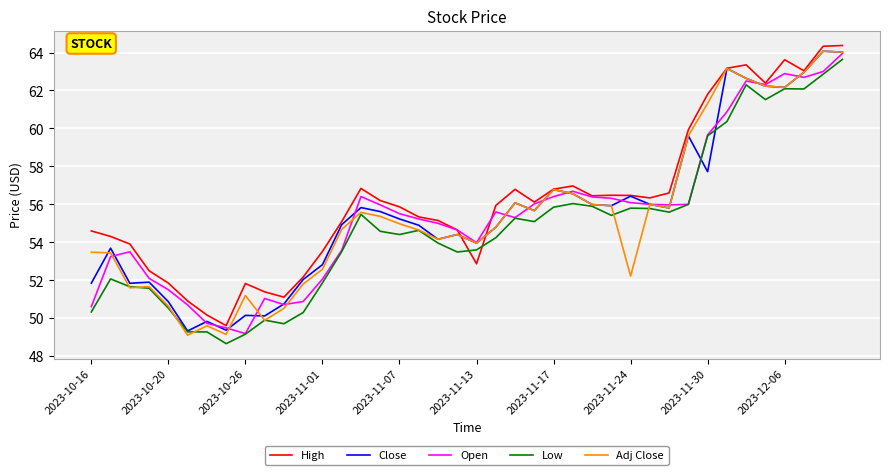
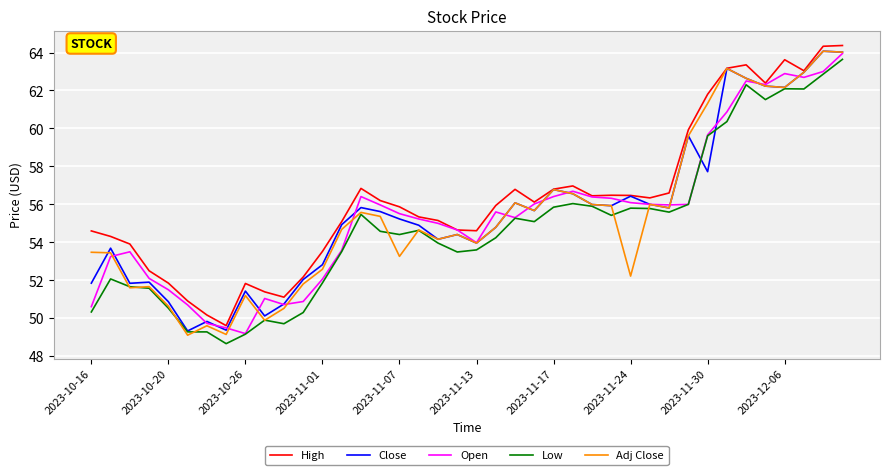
Close, 2023-10-26: 50.2 -> 51.4
Adj Close, 2023-11-07: 55.0 -> 53.3
High, 2023-11-13: 52.9 -> 54.6
